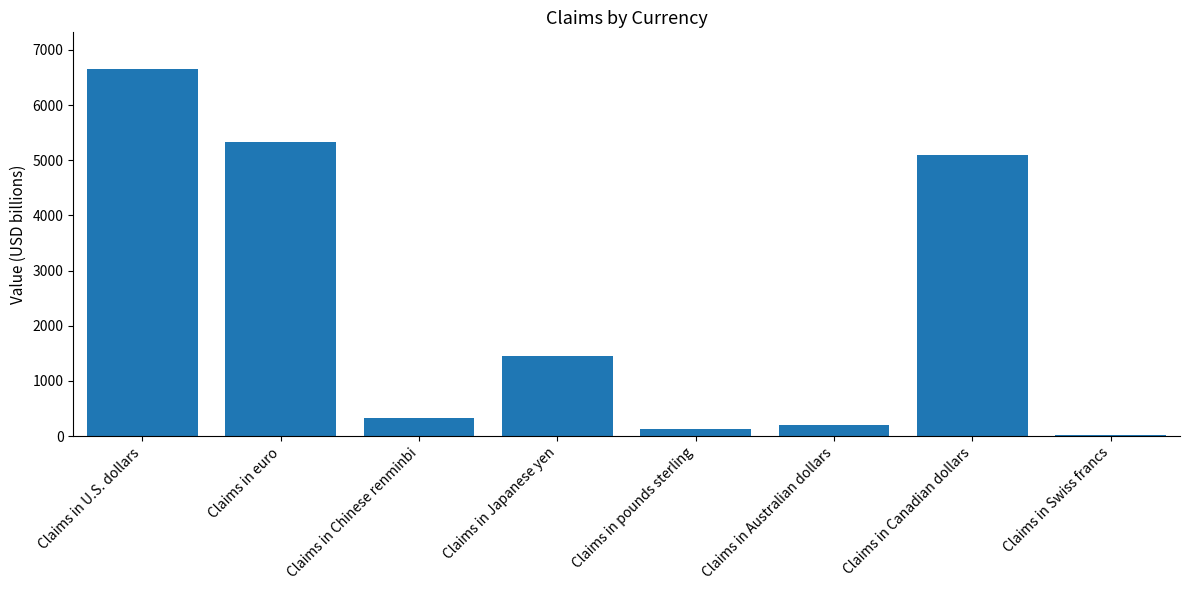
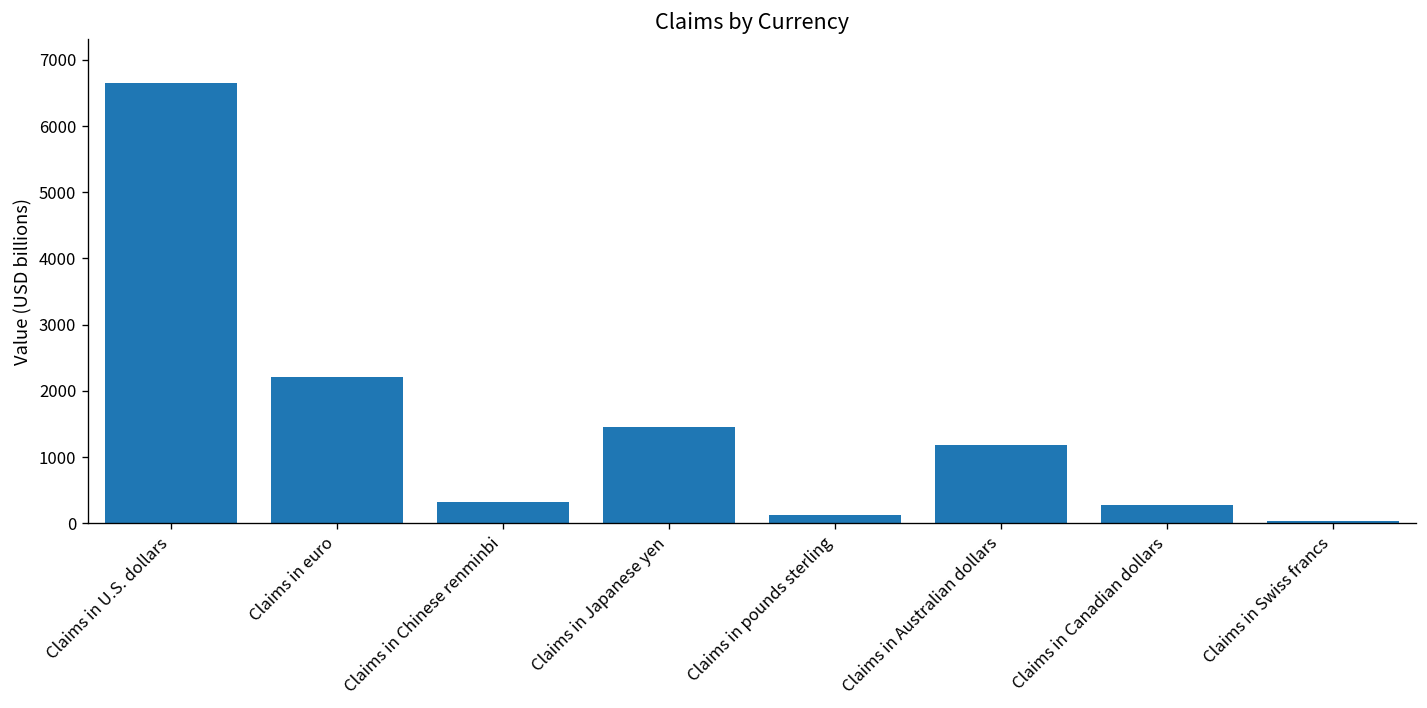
Claims in euro: 5300 -> 2200
Claims in Australian dollars: 200 -> 1200
Claims in Canadian dollars: 5100 -> 300
